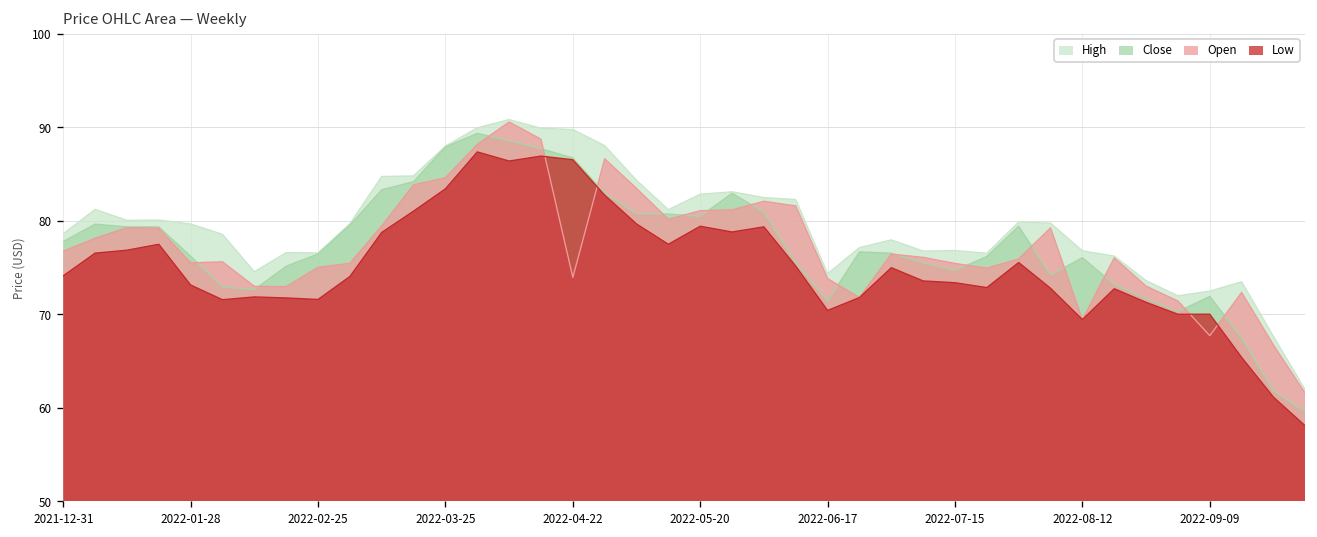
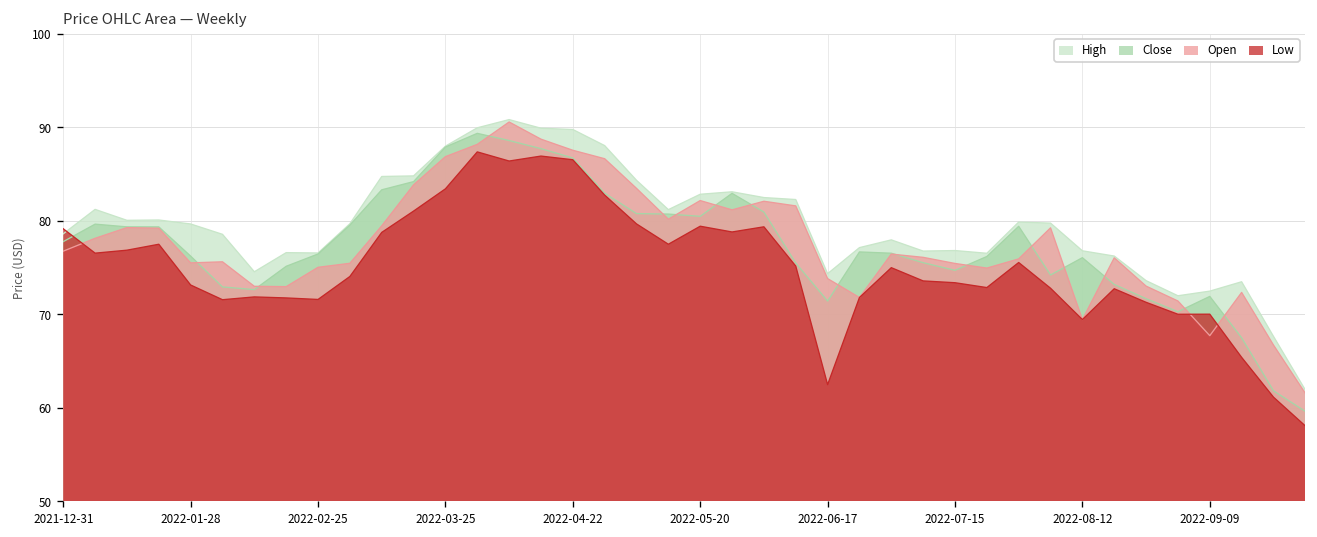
Low, 2021-12-31: 74 -> 79
Open, 2022-03-25: 85 -> 87
Open, 2022-04-22: 74 -> 88
Open, 2022-05-20: 81 -> 82
Low, 2022-06-17: 70 -> 62
